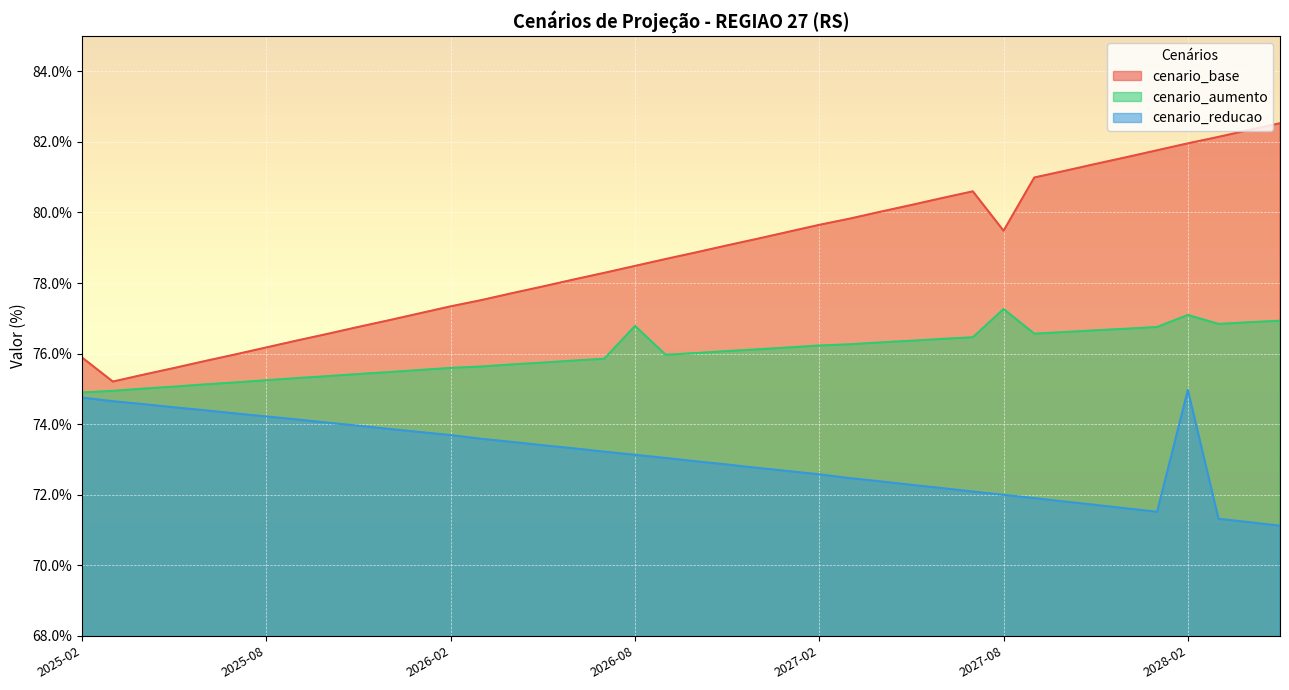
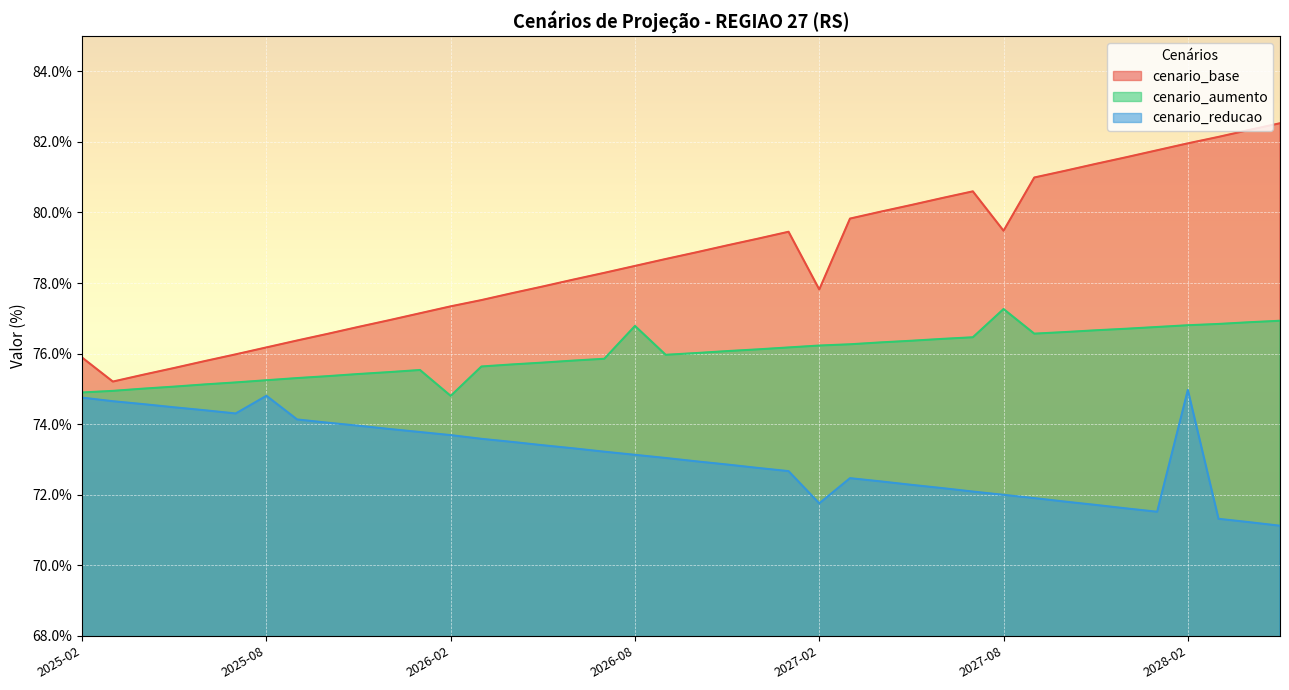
cenario_reducao, 2025-08: 74.2% -> 74.8%
cenario_aumento, 2026-02: 75.6% -> 74.8%
cenario_base, 2027-02: 79.6% -> 77.8%
cenario_reducao, 2027-02: 72.6% -> 71.8%
cenario_aumento, 2028-02: 77.1% -> 76.8%
